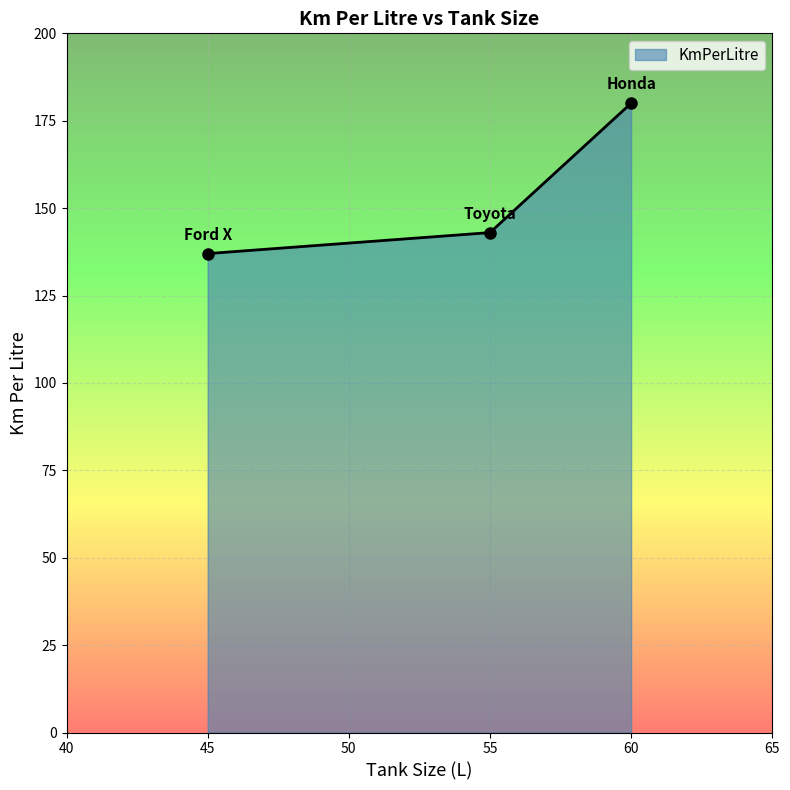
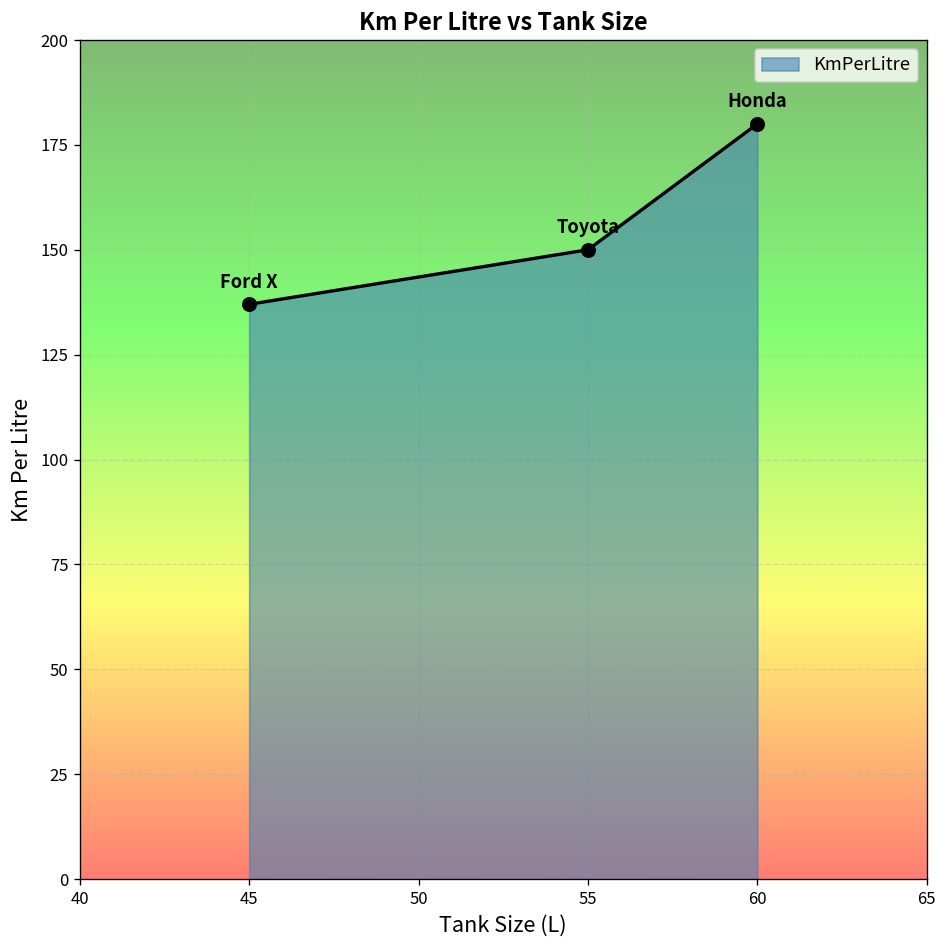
55: 143 -> 150
